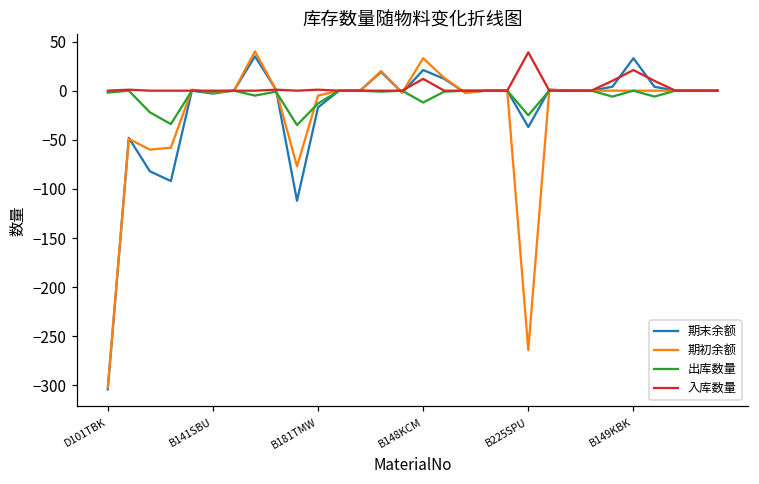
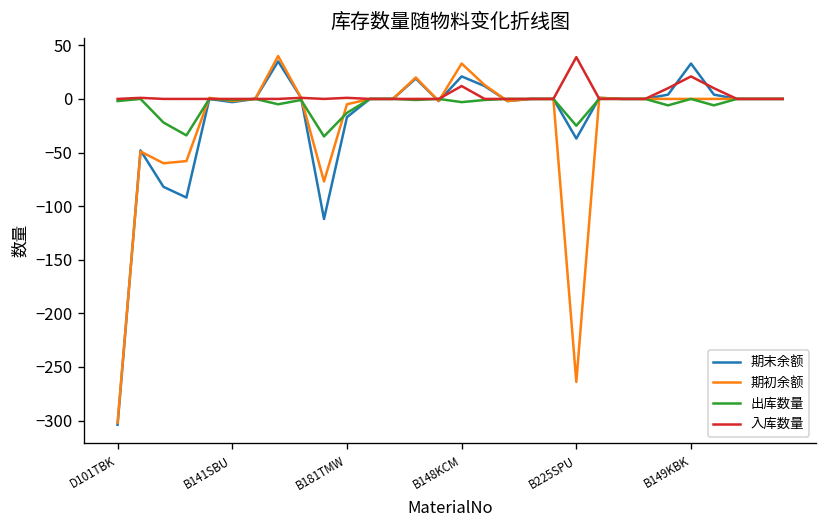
出库数量, B148KCM: -10 -> 0
